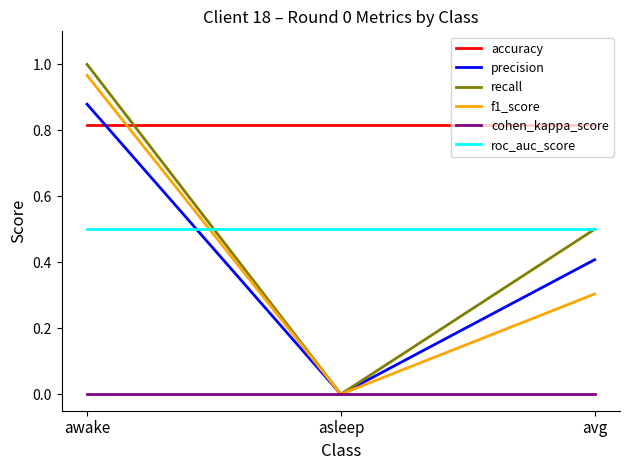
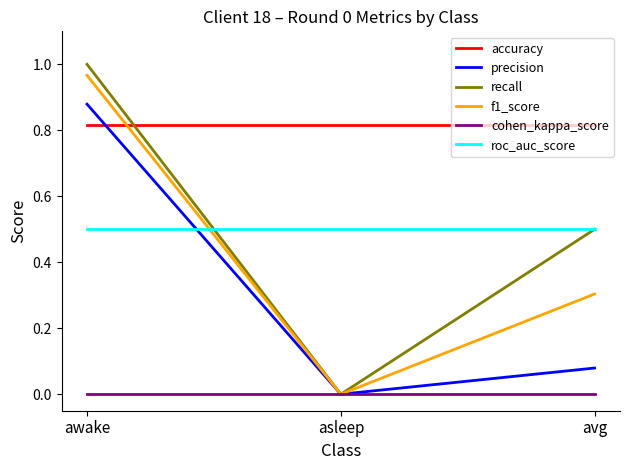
precision, avg: 0.41 -> 0.08
